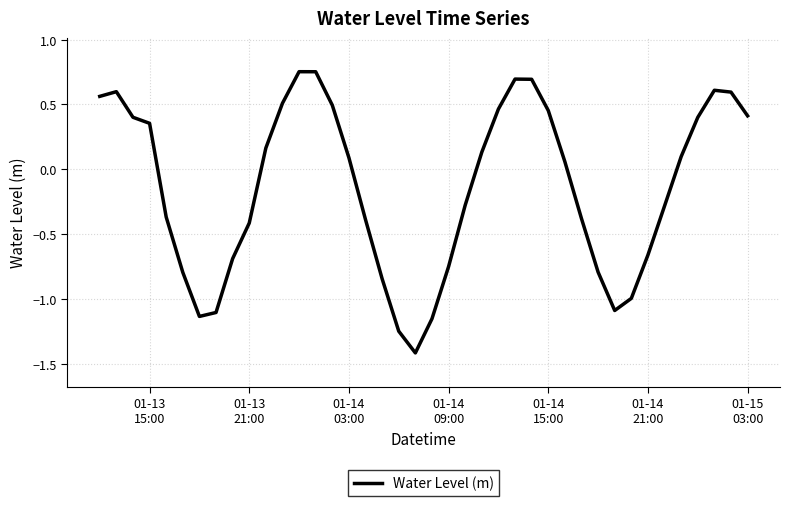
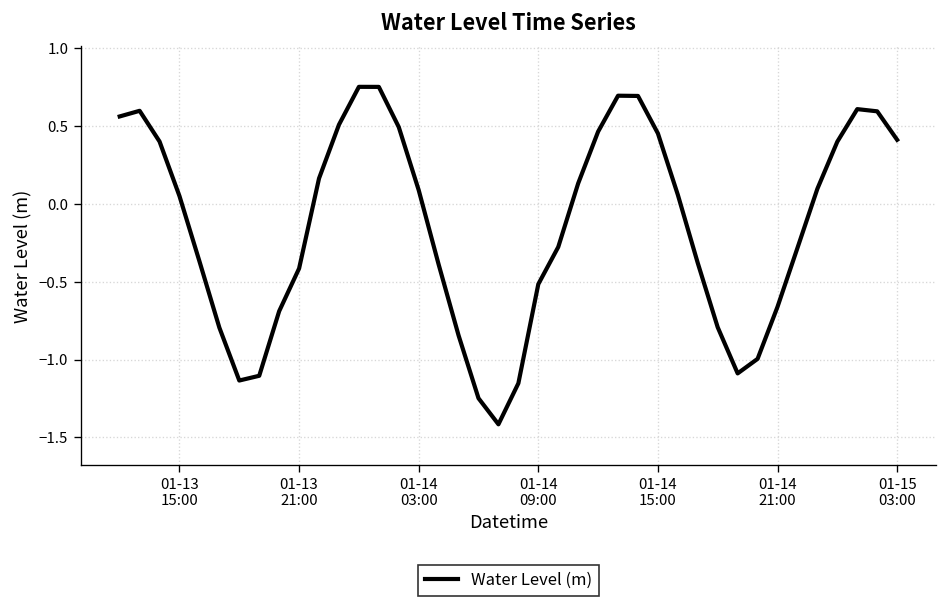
01-13 15:00: 0.35 -> 0.05
01-14 09:00: -0.75 -> -0.52
